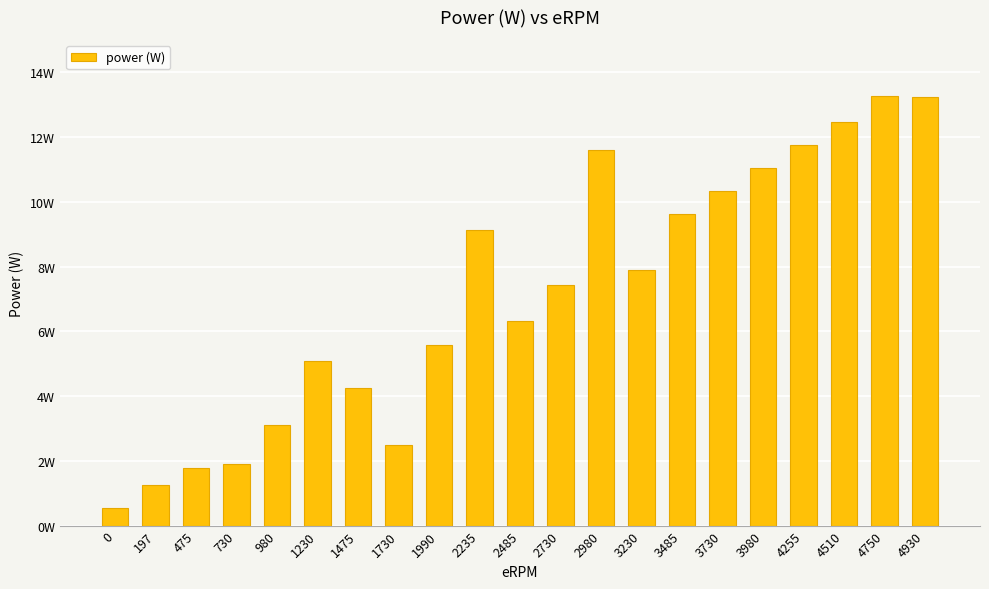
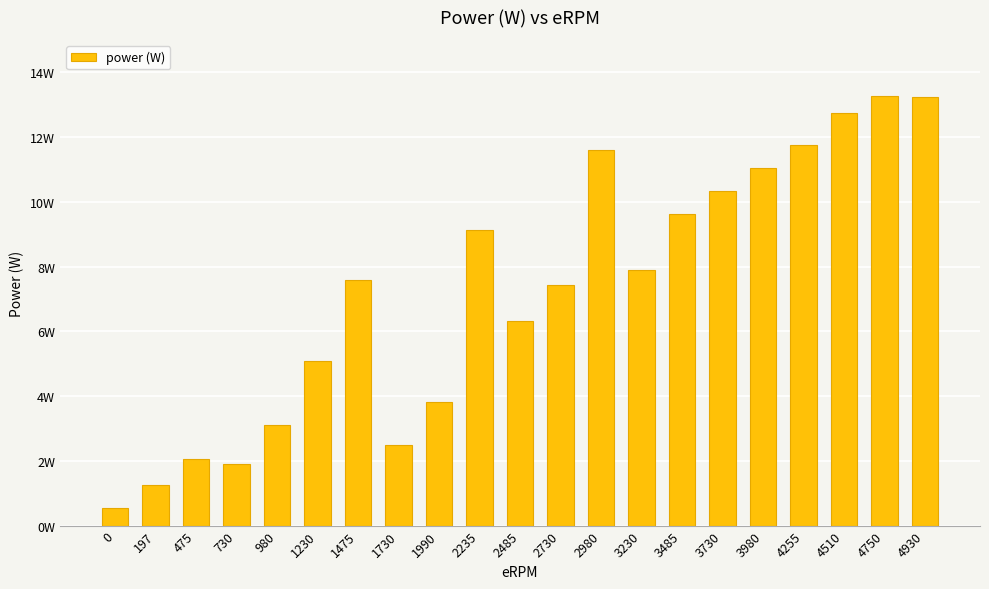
475: 1.8W -> 2.1W
1475: 4.2W -> 7.6W
1990: 5.6W -> 3.8W
4510: 12.5W -> 12.7W
